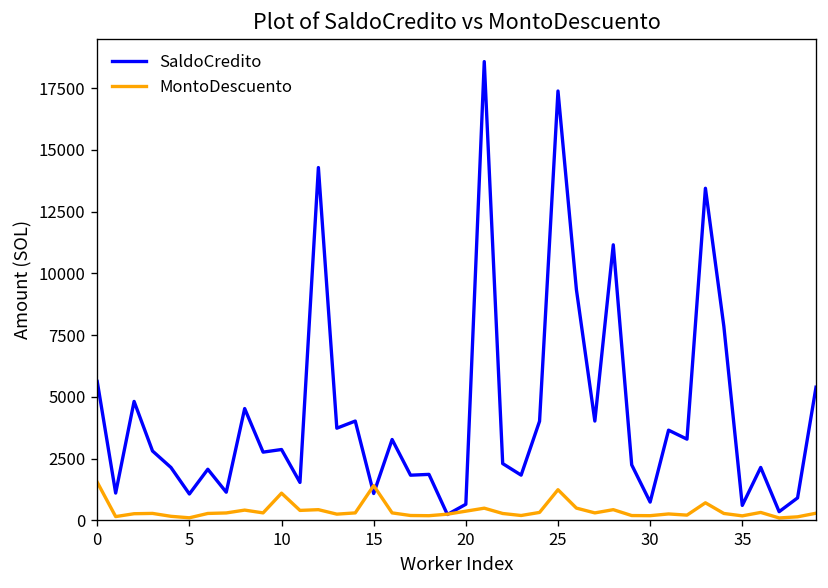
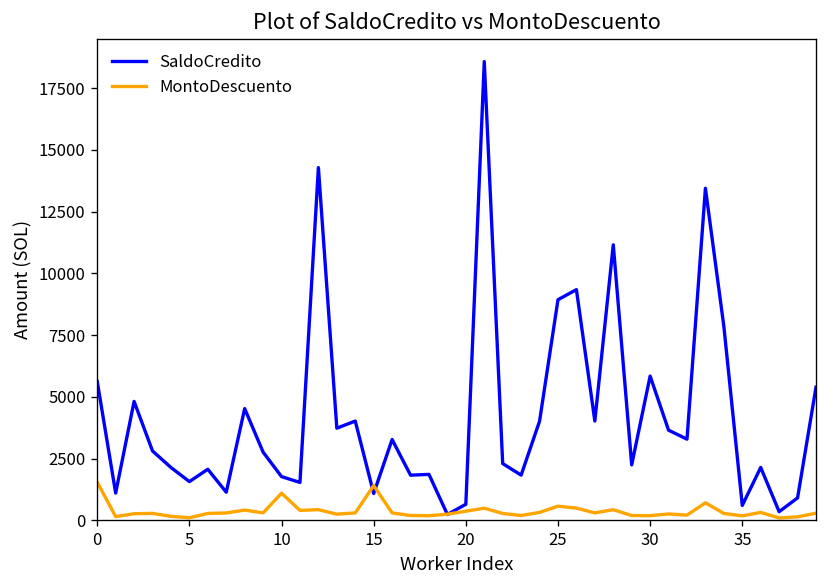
SaldoCredito, 5: 1100 -> 1600
SaldoCredito, 10: 2900 -> 1800
SaldoCredito, 25: 17400 -> 8900
MontoDescuento, 25: 1200 -> 600
SaldoCredito, 30: 700 -> 5800
